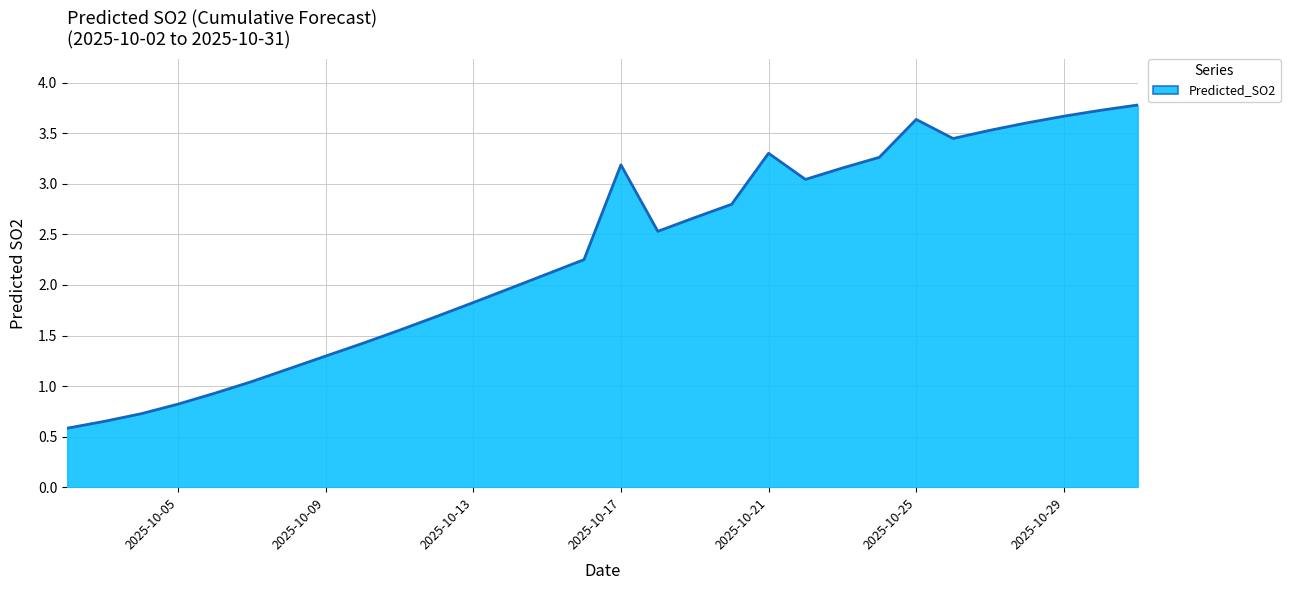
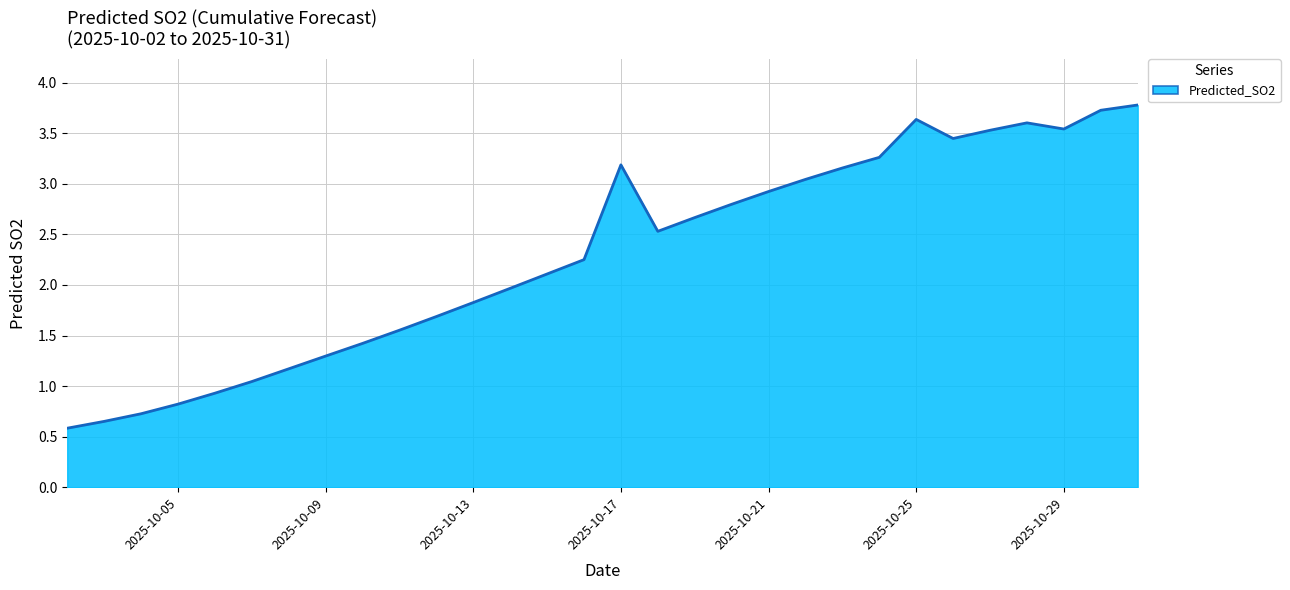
2025-10-21: 3.30 -> 2.92
2025-10-29: 3.67 -> 3.54
